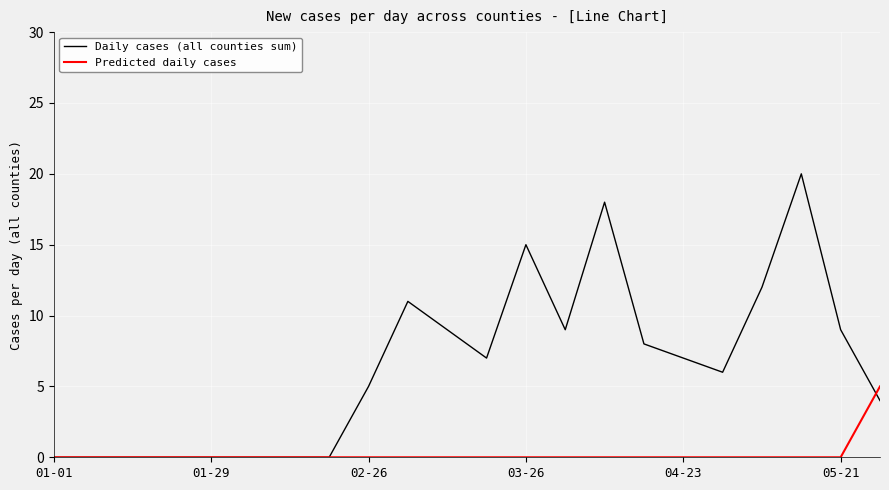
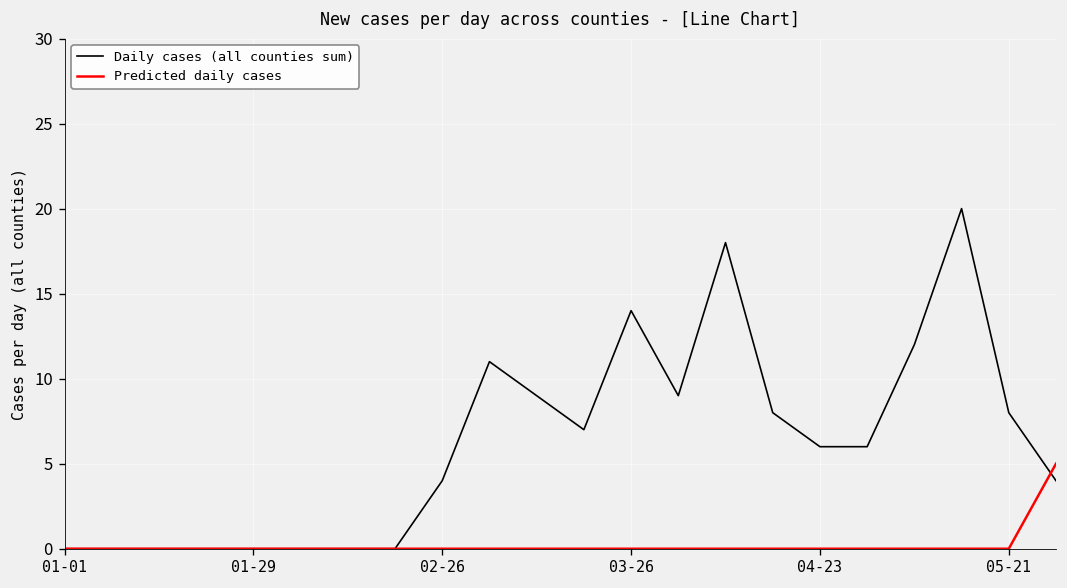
Daily cases (all counties sum), 02-26: 5 -> 4
Daily cases (all counties sum), 03-26: 15 -> 14
Daily cases (all counties sum), 04-23: 7 -> 6
Daily cases (all counties sum), 05-21: 9 -> 8
